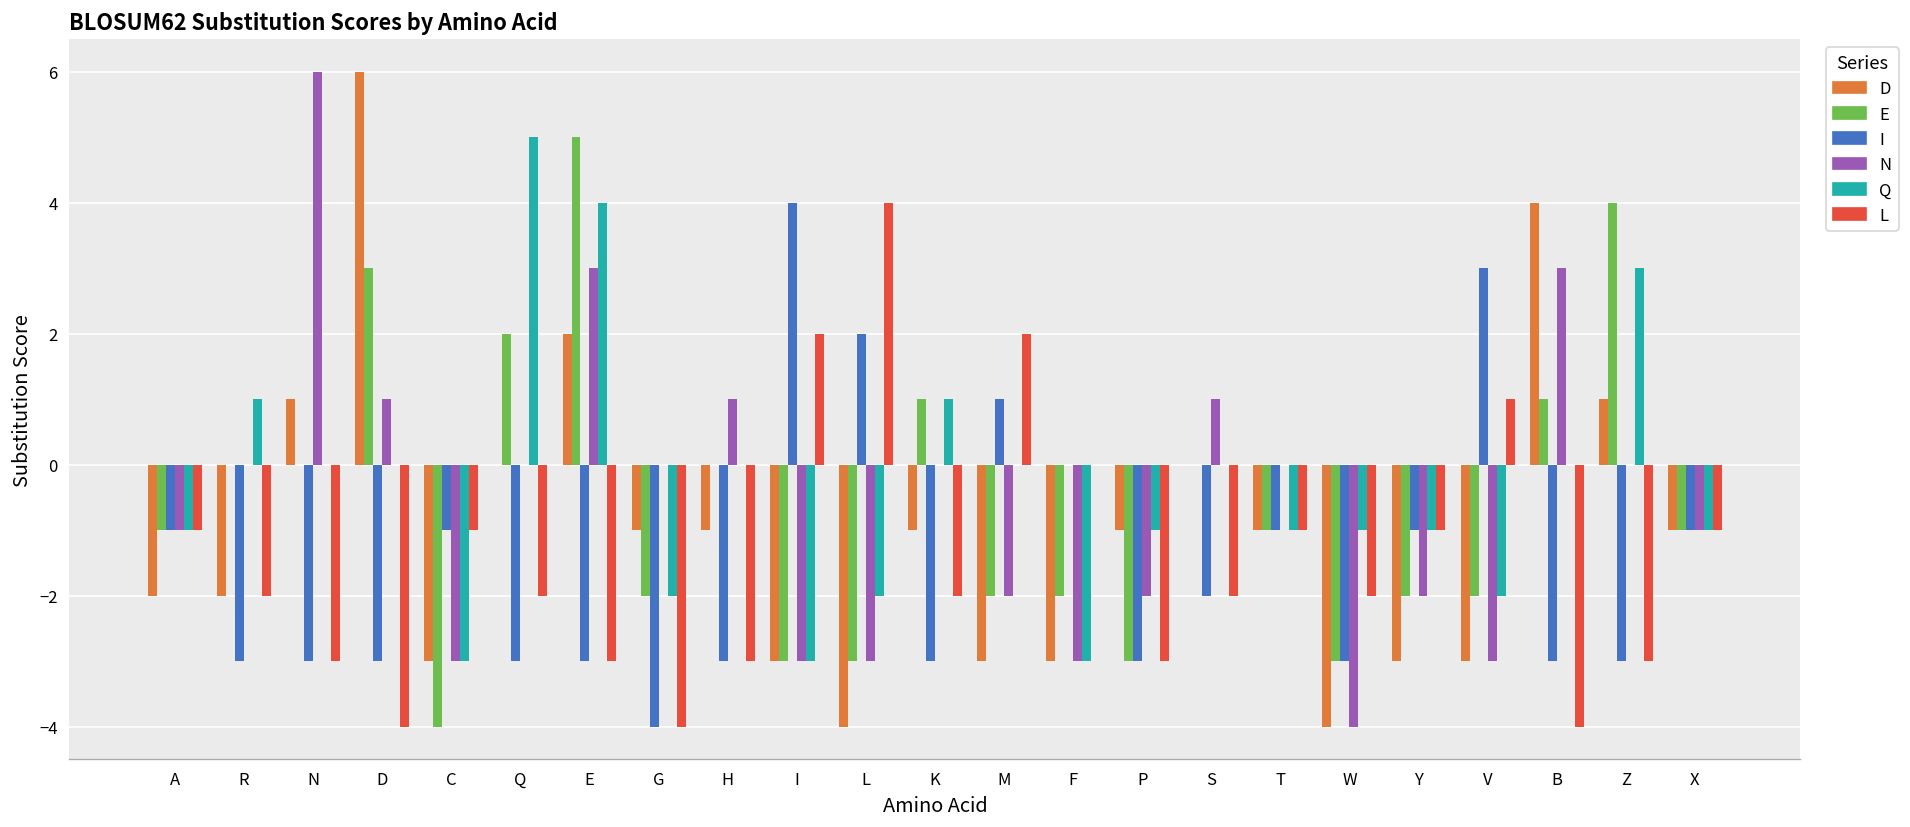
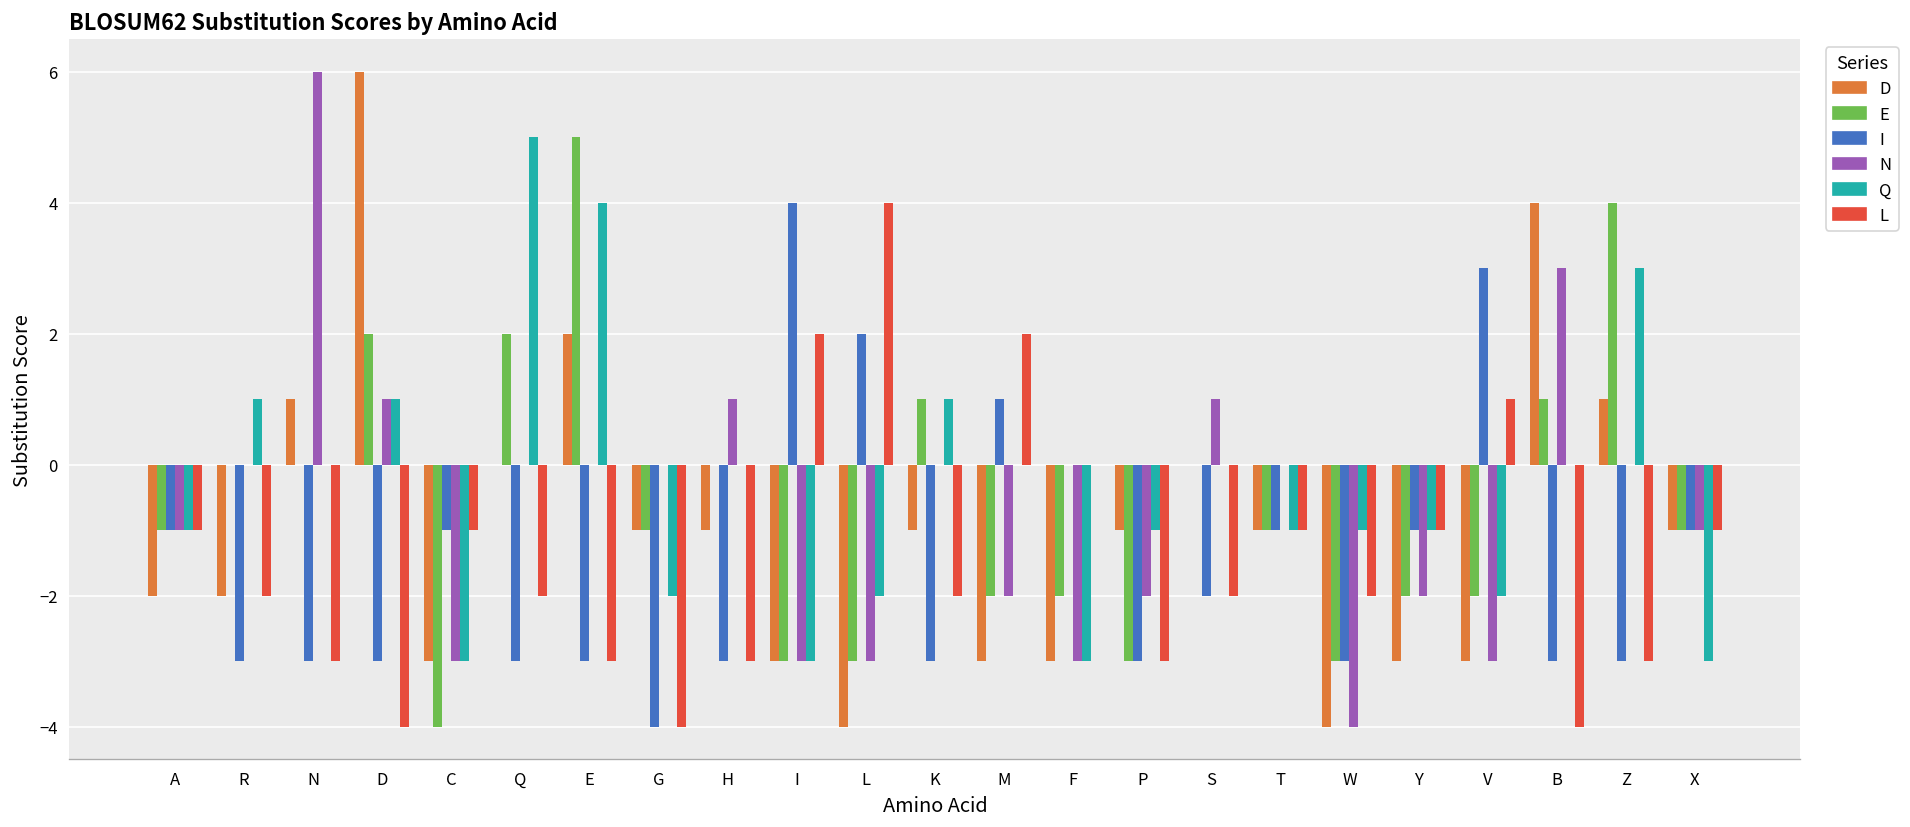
E, D: 3 -> 2
Q, D: 0 -> 1
N, E: 3 -> 0
E, G: -2 -> -1
Q, X: -1 -> -3
